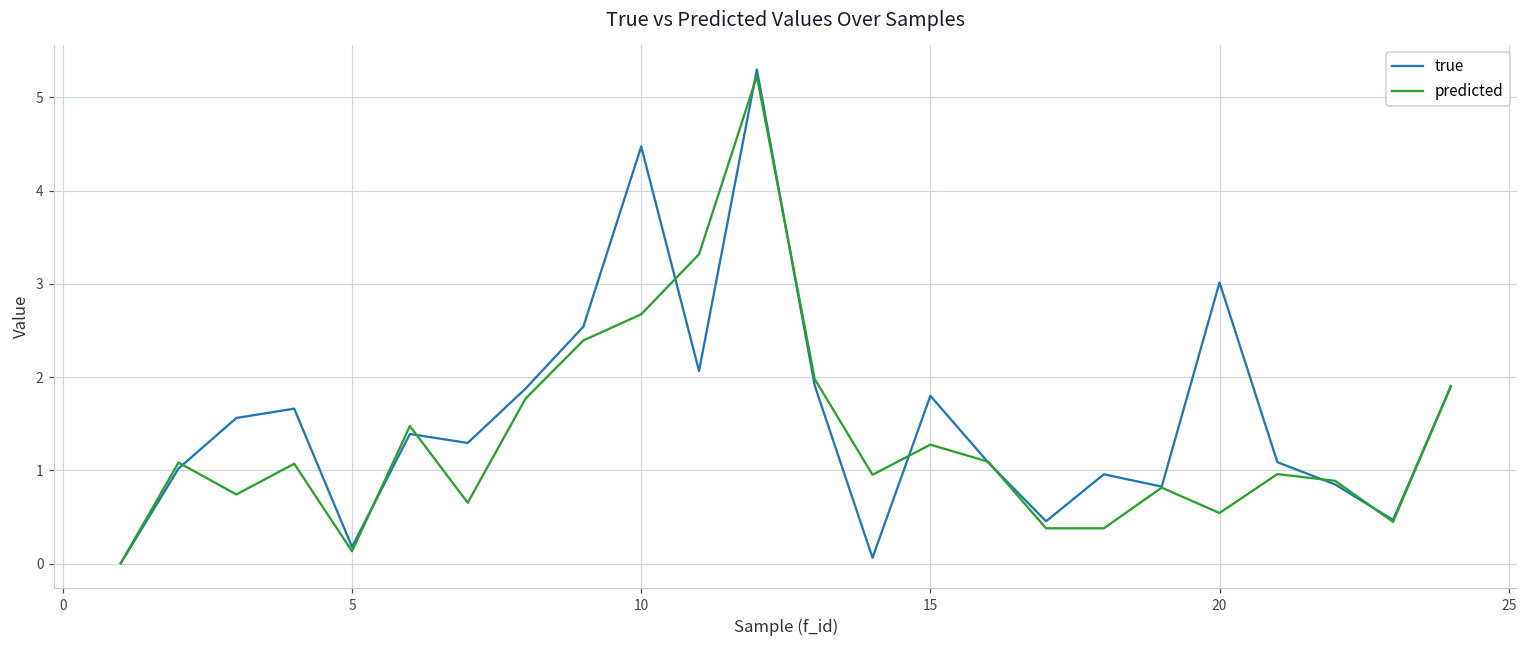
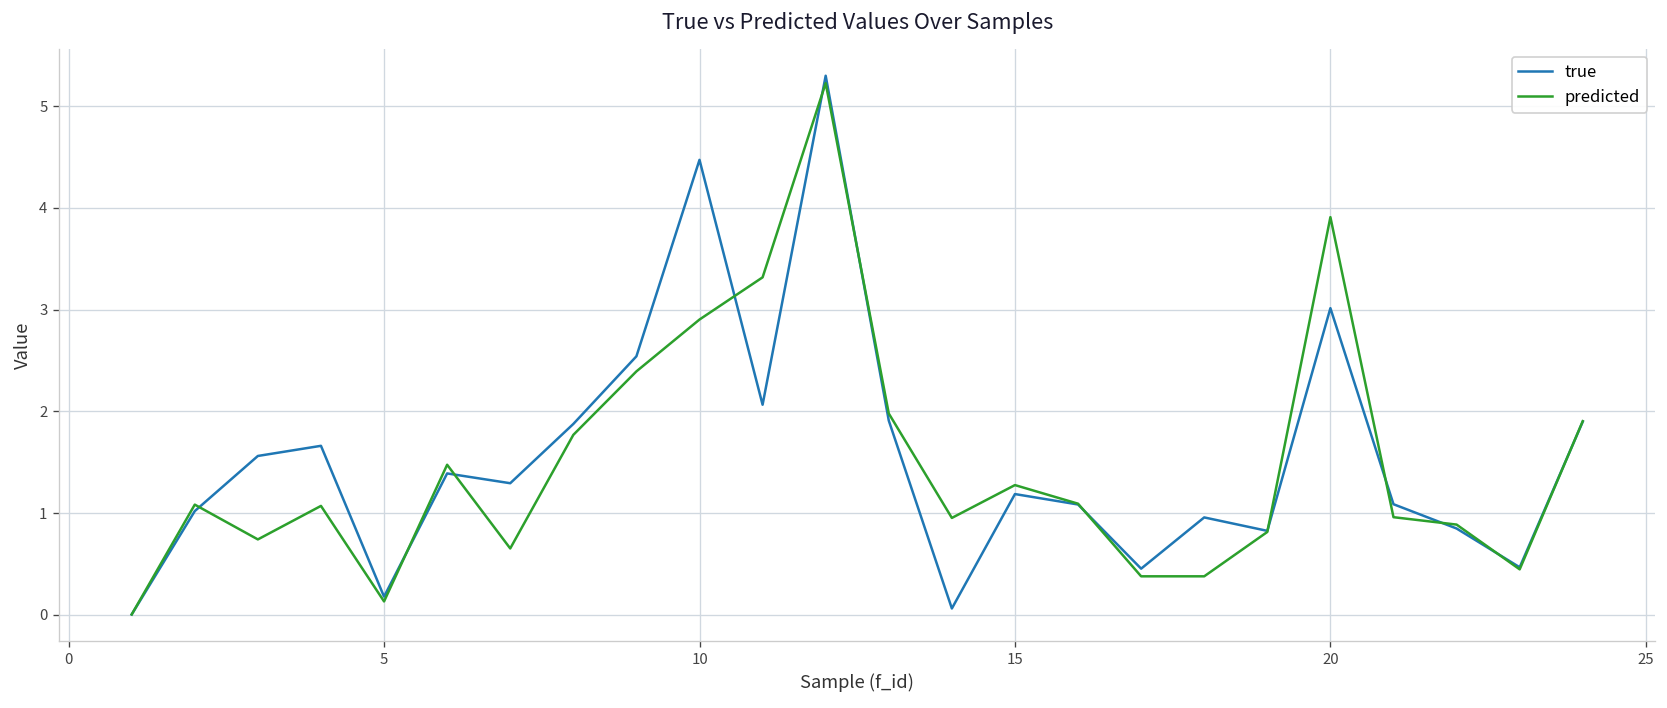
predicted, 10: 2.7 -> 2.9
true, 15: 1.8 -> 1.2
predicted, 20: 0.5 -> 3.9
